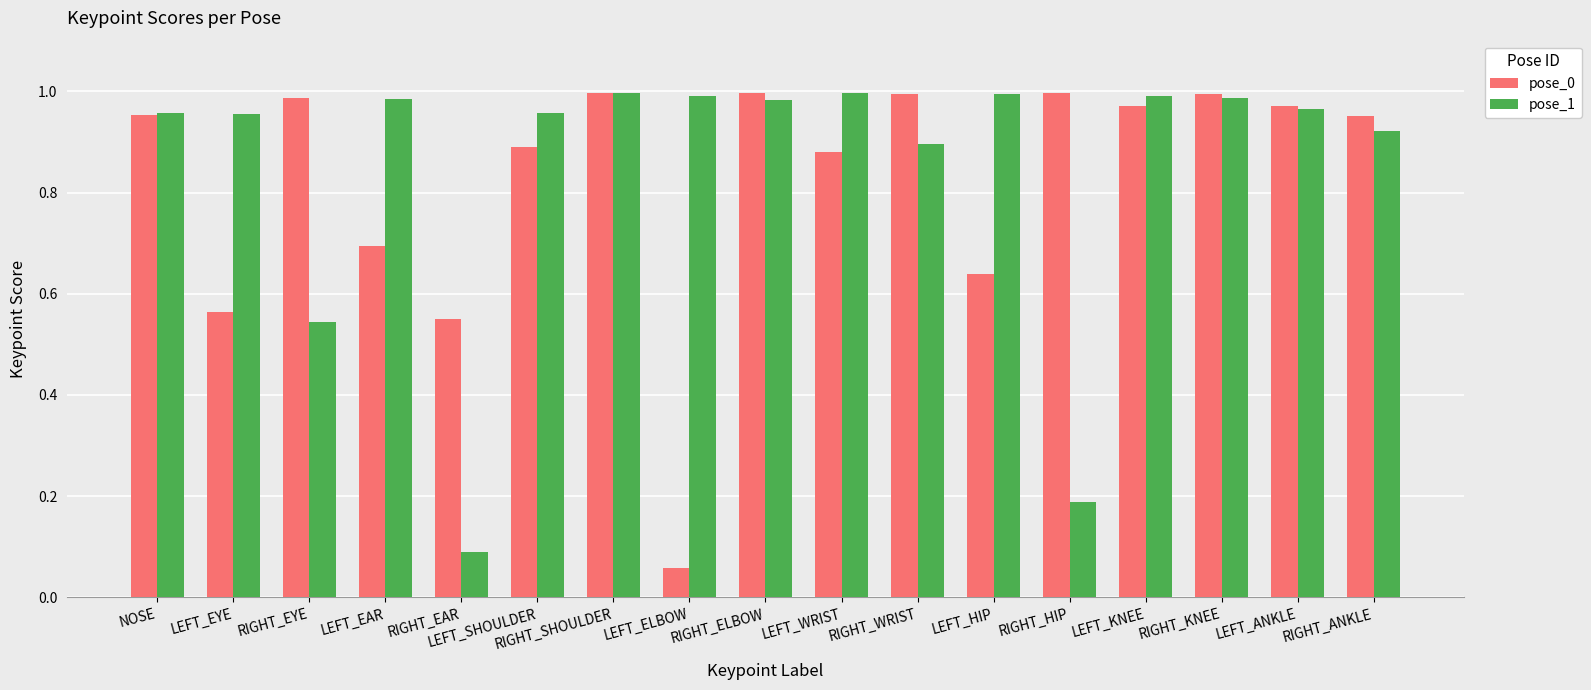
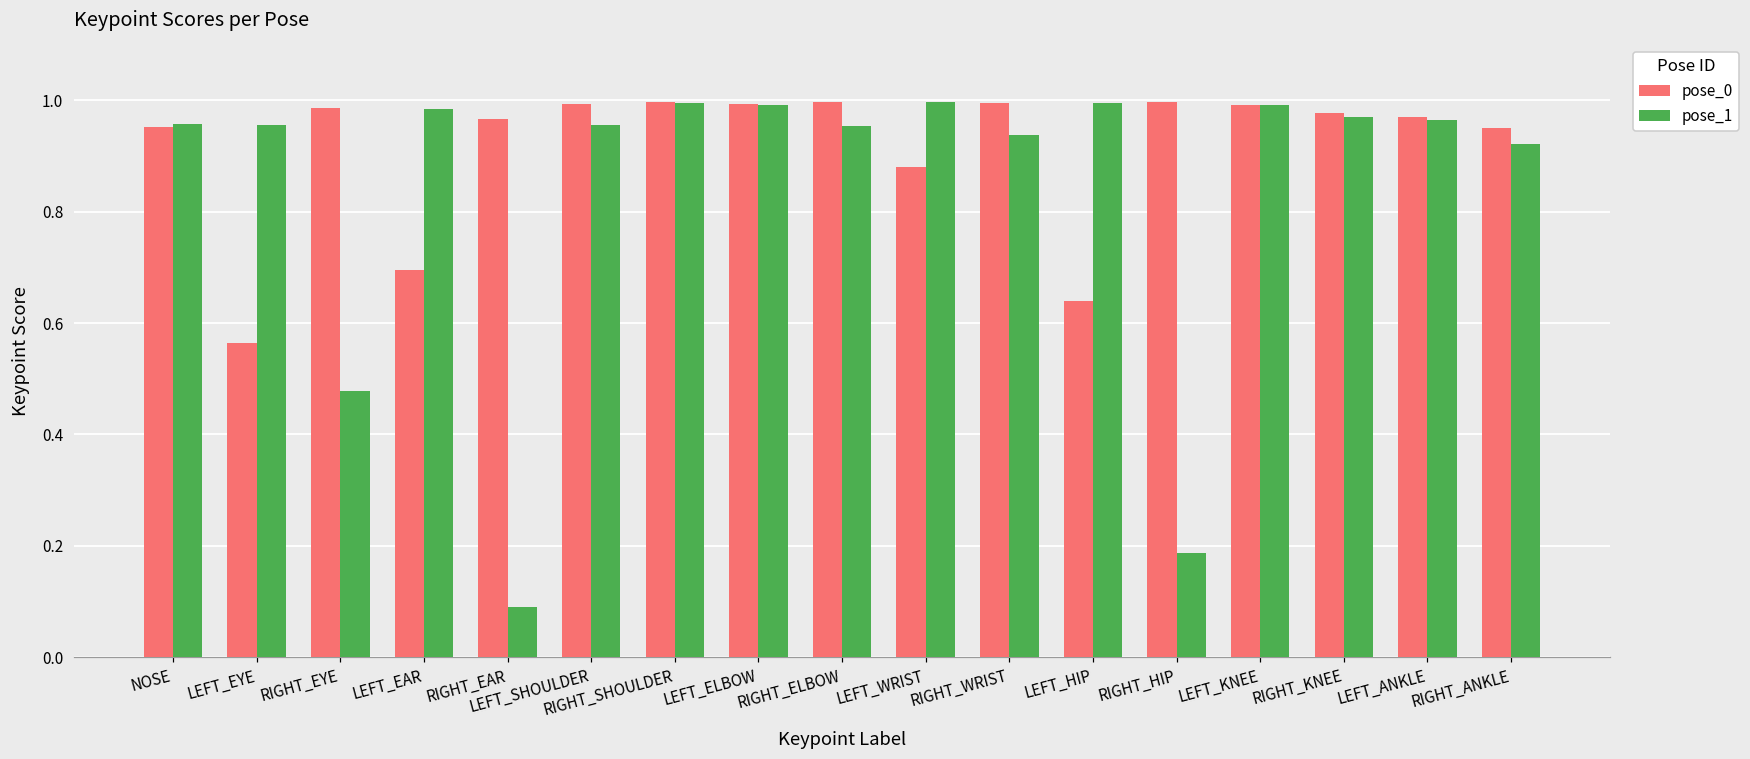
pose_1, RIGHT_EYE: 0.54 -> 0.48
pose_0, RIGHT_EAR: 0.55 -> 0.97
pose_0, LEFT_SHOULDER: 0.89 -> 0.99
pose_0, LEFT_ELBOW: 0.06 -> 0.99
pose_1, RIGHT_ELBOW: 0.98 -> 0.95
pose_1, RIGHT_WRIST: 0.90 -> 0.94
pose_0, LEFT_KNEE: 0.97 -> 0.99
pose_0, RIGHT_KNEE: 0.99 -> 0.98
pose_1, RIGHT_KNEE: 0.99 -> 0.97
